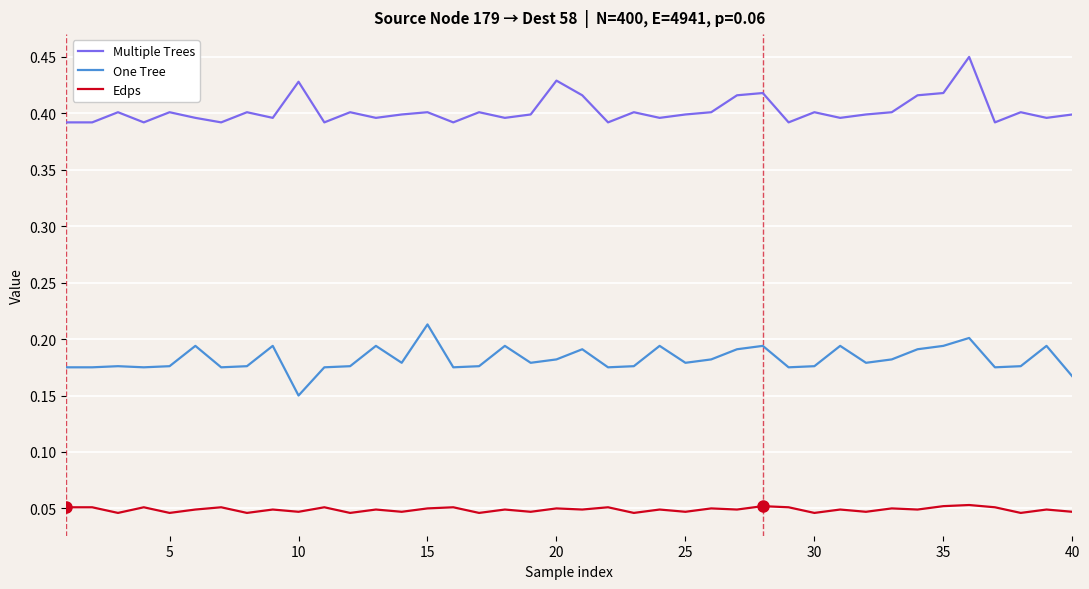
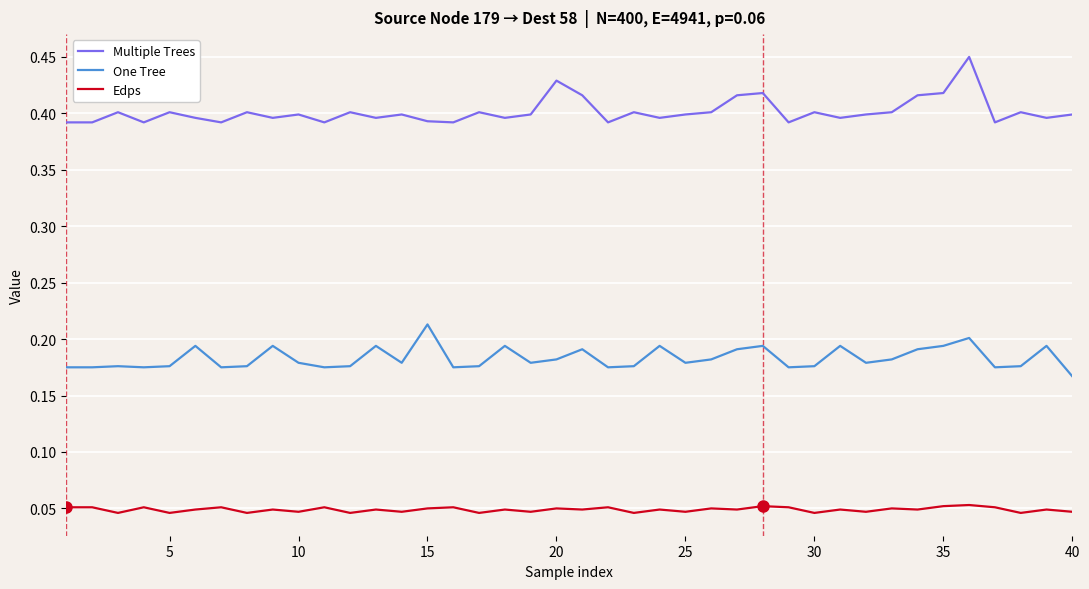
Multiple Trees, 10: 0.428 -> 0.399
One Tree, 10: 0.150 -> 0.179
Multiple Trees, 15: 0.401 -> 0.393
